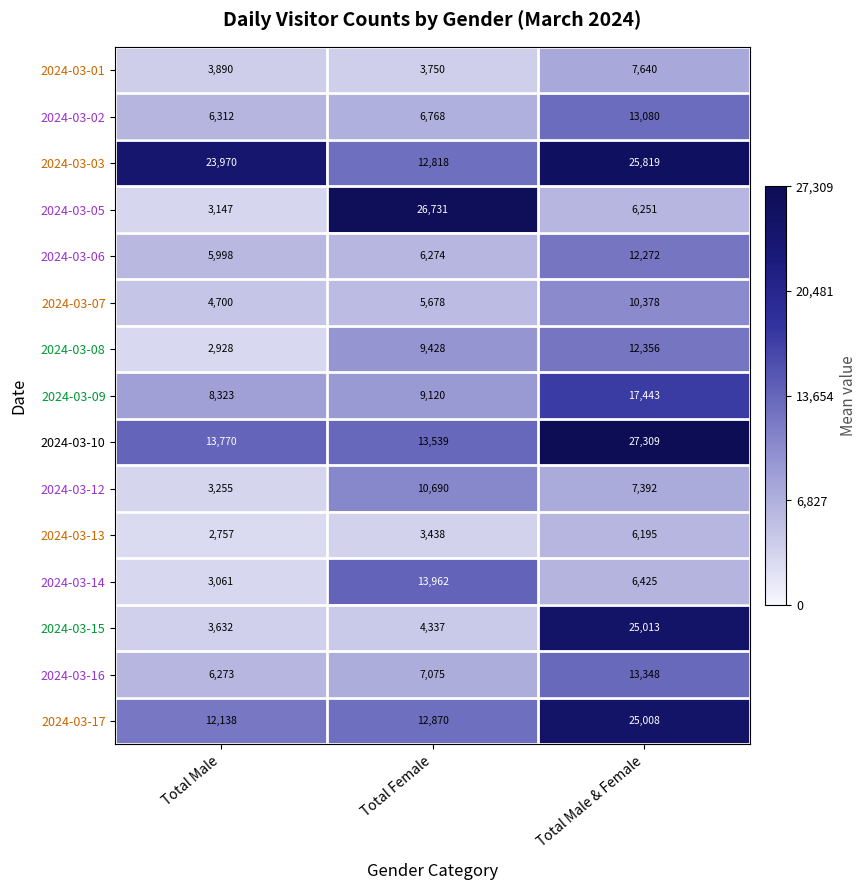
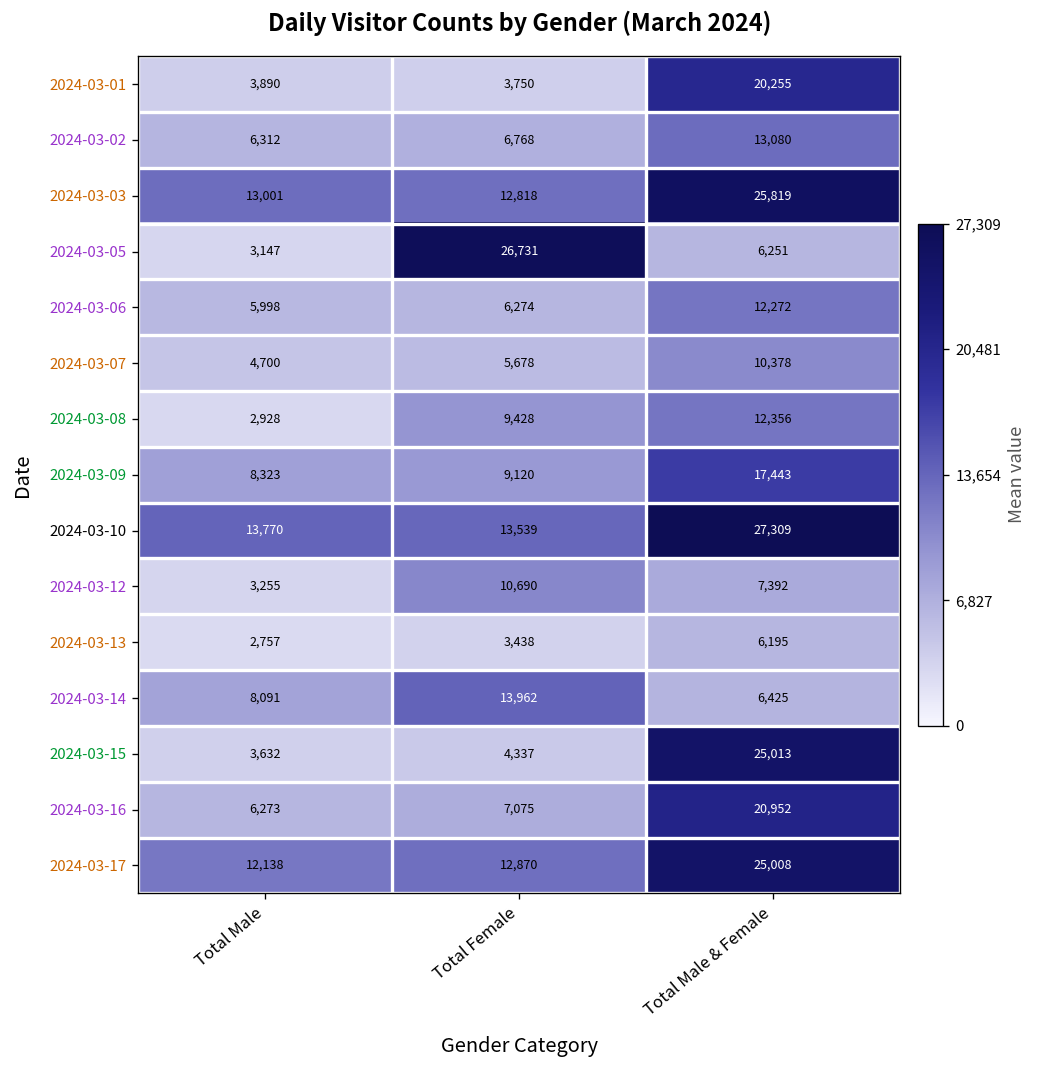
2024-03-01, Total Male & Female: 7,640 -> 20,255
2024-03-03, Total Male: 23,970 -> 13,001
2024-03-14, Total Male: 3,061 -> 8,091
2024-03-16, Total Male & Female: 13,348 -> 20,952
